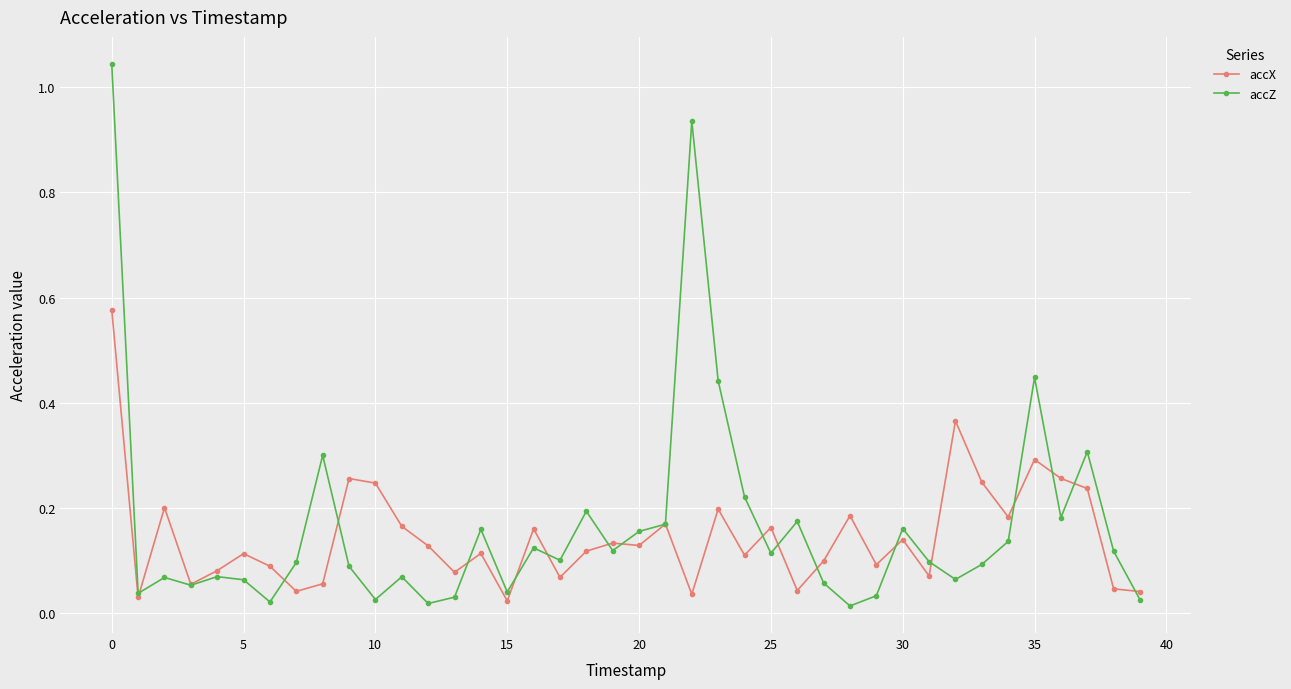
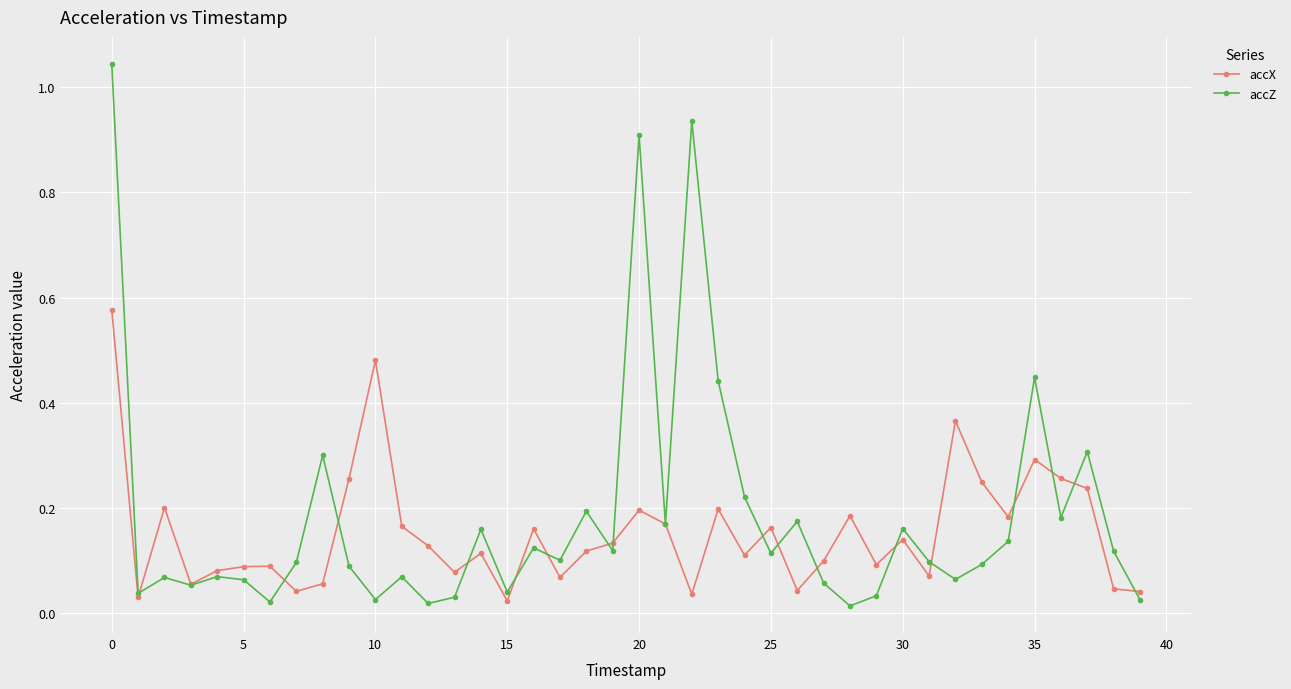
accX, 5: 0.11 -> 0.09
accX, 10: 0.25 -> 0.48
accX, 20: 0.13 -> 0.20
accZ, 20: 0.16 -> 0.91
